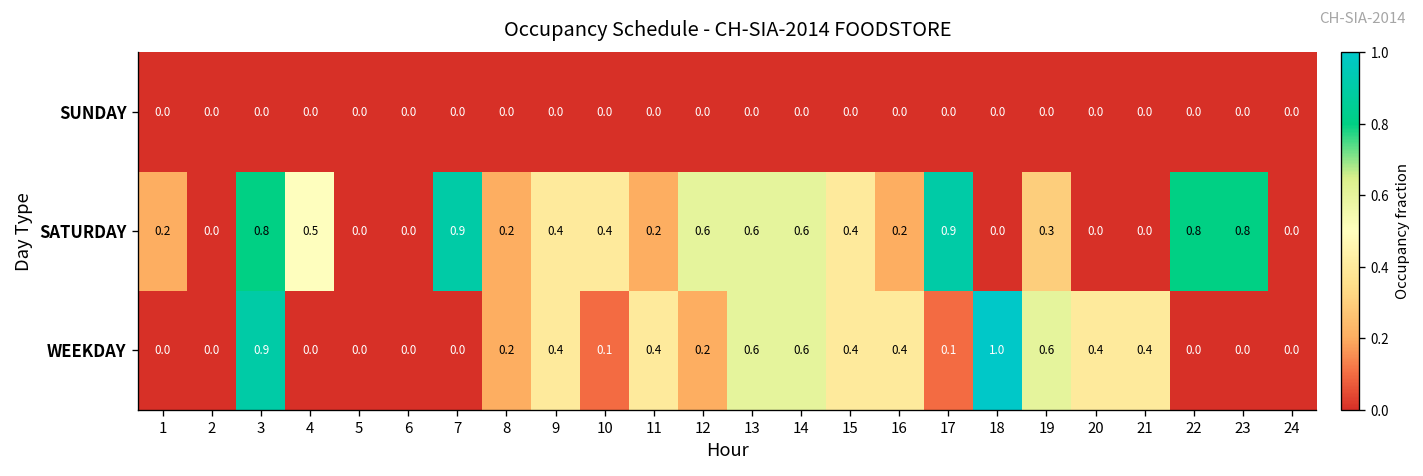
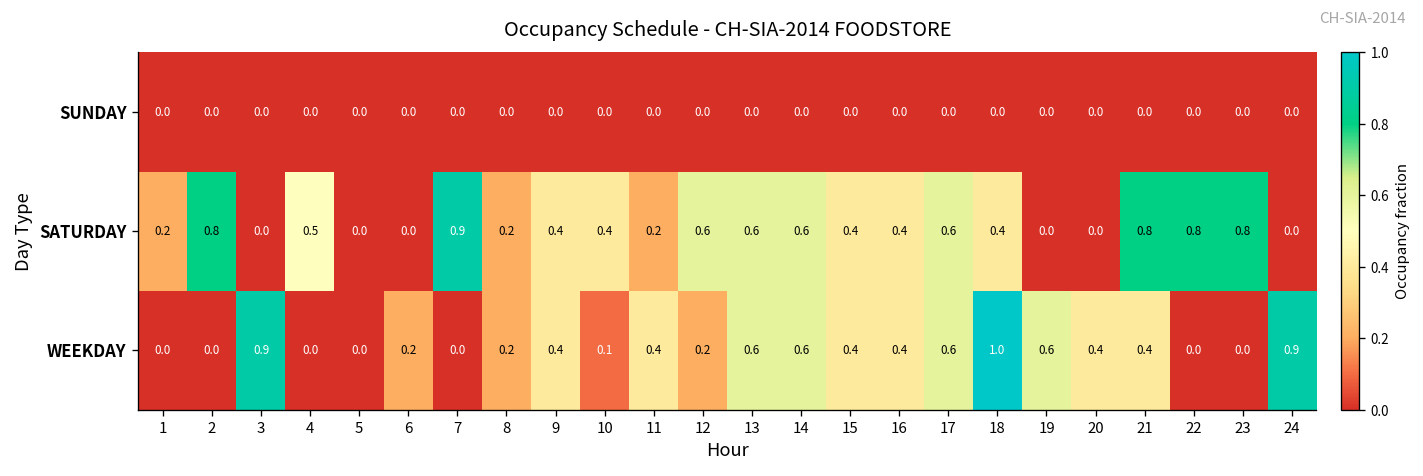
SATURDAY, 2: 0.0 -> 0.8
SATURDAY, 3: 0.8 -> 0.0
SATURDAY, 16: 0.2 -> 0.4
SATURDAY, 17: 0.9 -> 0.6
SATURDAY, 18: 0.0 -> 0.4
SATURDAY, 19: 0.3 -> 0.0
SATURDAY, 21: 0.0 -> 0.8
WEEKDAY, 6: 0.0 -> 0.2
WEEKDAY, 17: 0.1 -> 0.6
WEEKDAY, 24: 0.0 -> 0.9
